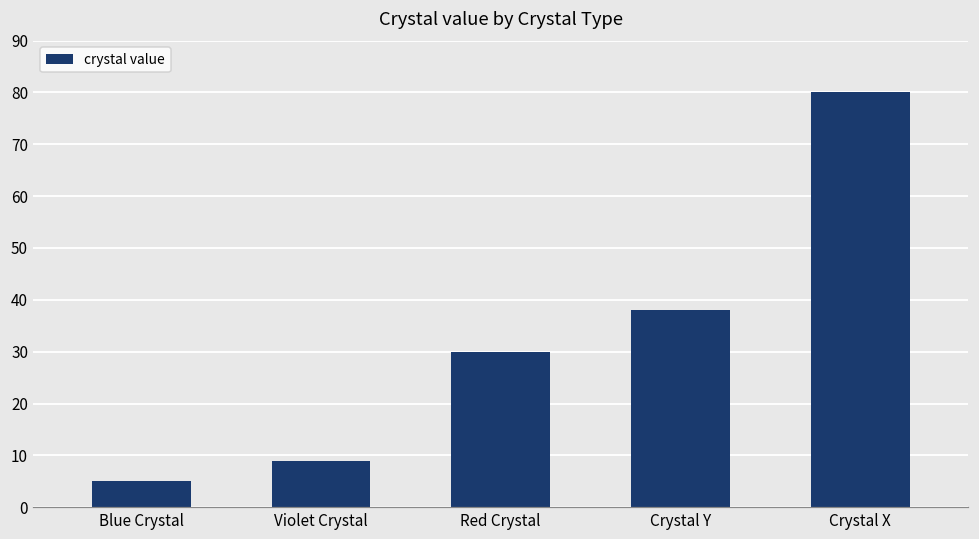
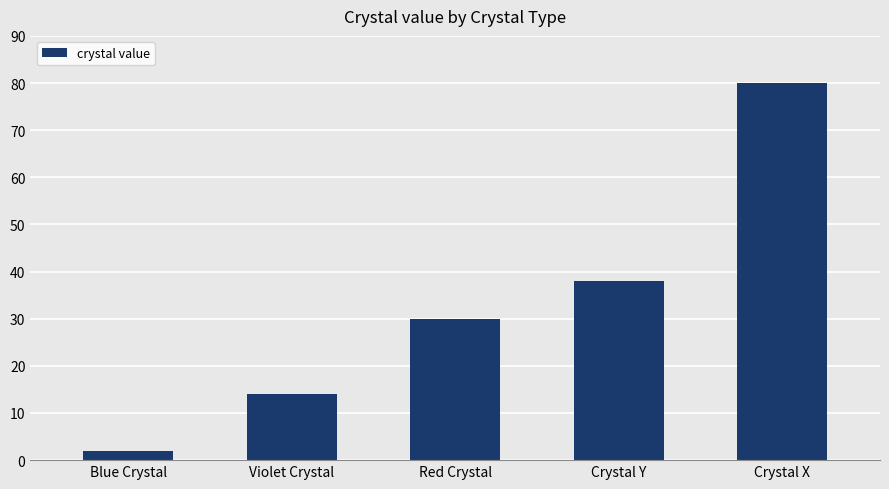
Blue Crystal: 5 -> 2
Violet Crystal: 9 -> 14
